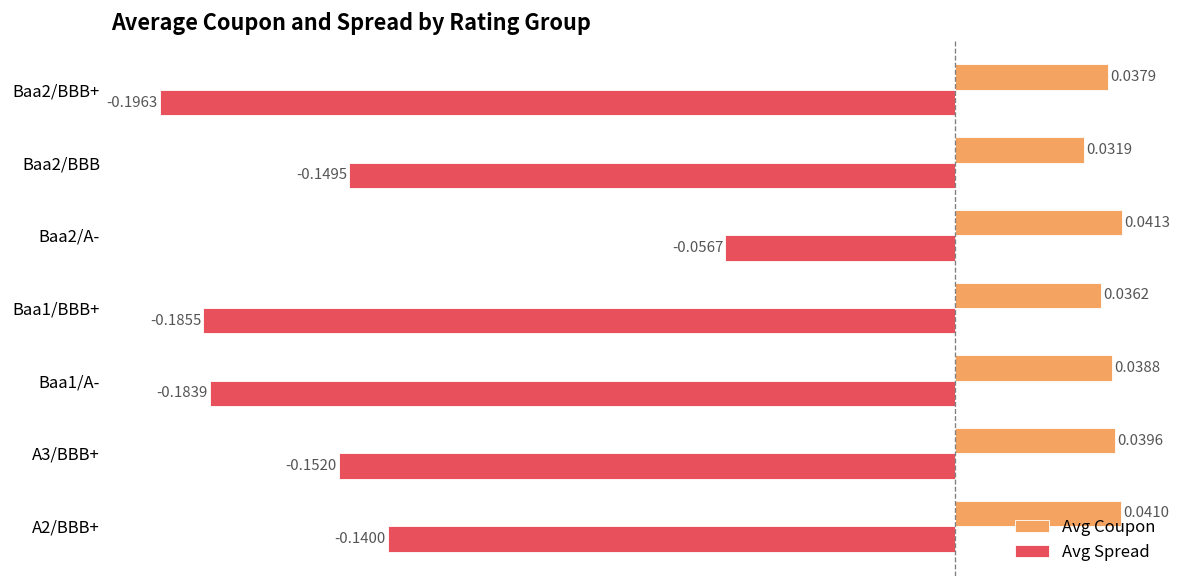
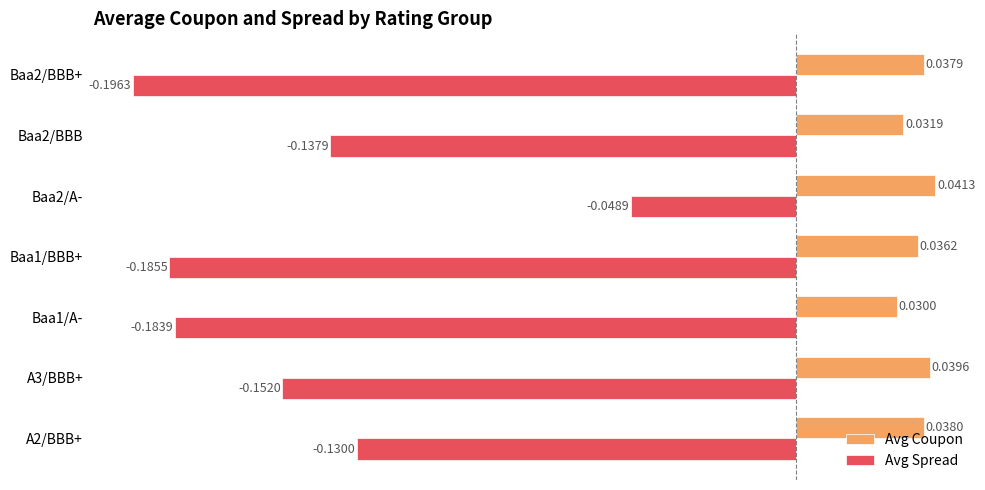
Avg Spread, Baa2/BBB: -0.1495 -> -0.1379
Avg Spread, Baa2/A-: -0.0567 -> -0.0489
Avg Coupon, Baa1/A-: 0.0388 -> 0.0300
Avg Coupon, A2/BBB+: 0.0410 -> 0.0380
Avg Spread, A2/BBB+: -0.1400 -> -0.1300
